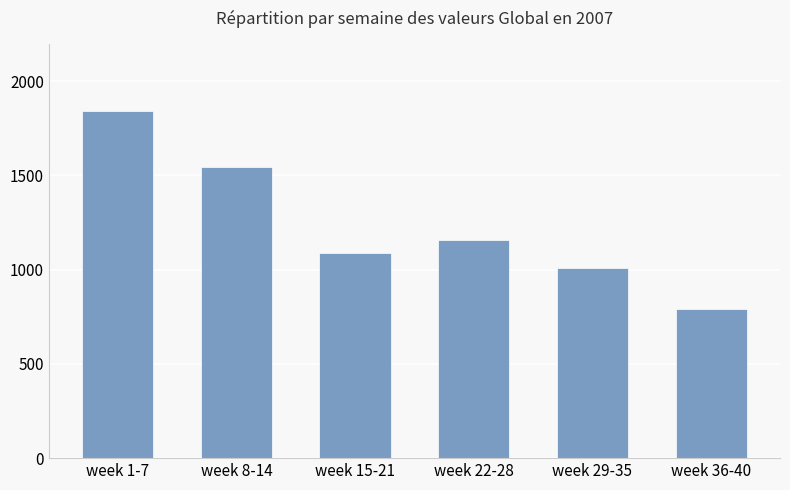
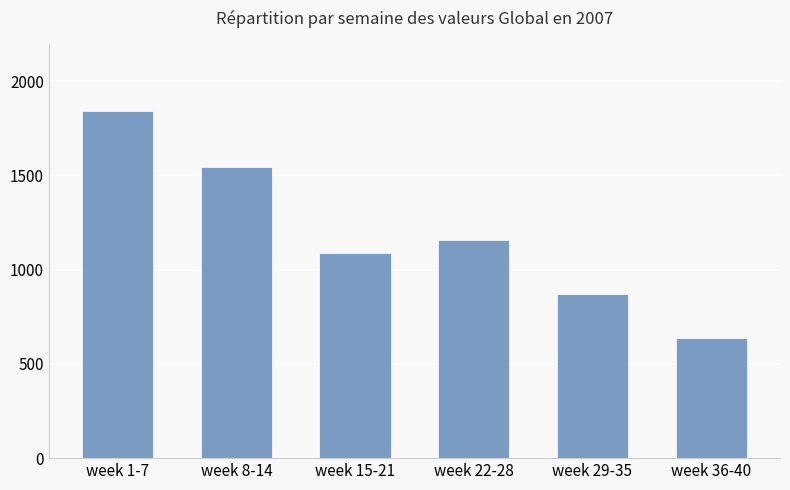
week 29-35: 1010 -> 870
week 36-40: 790 -> 640
